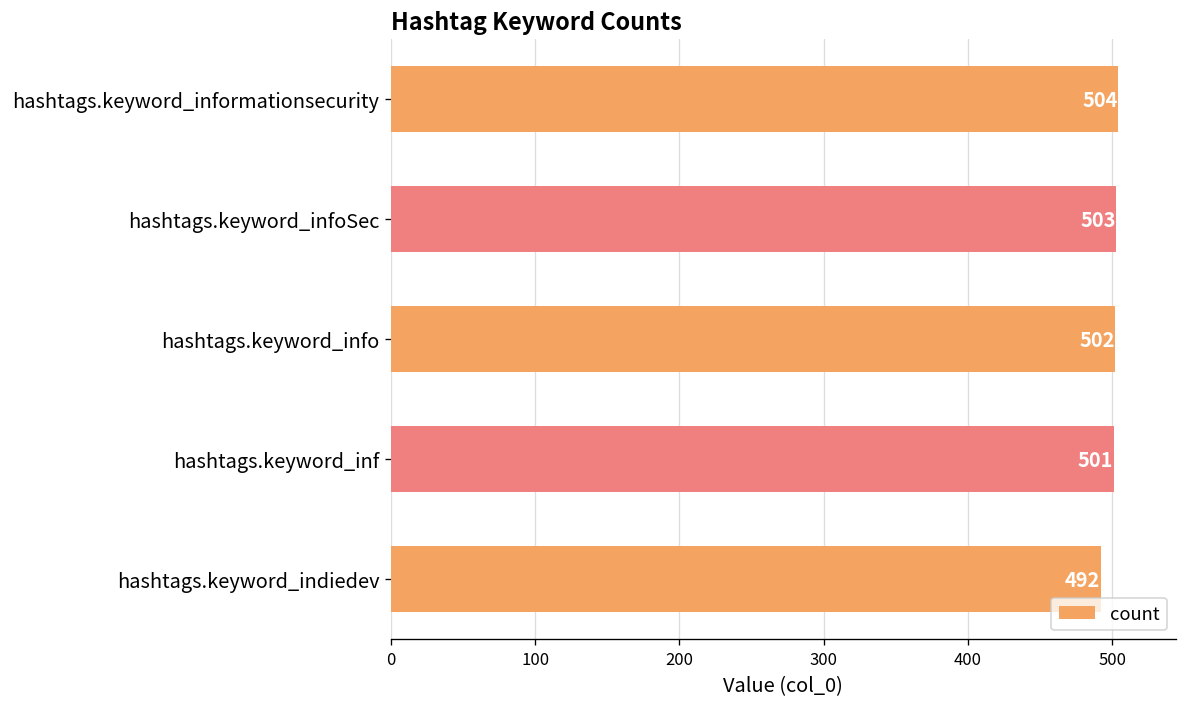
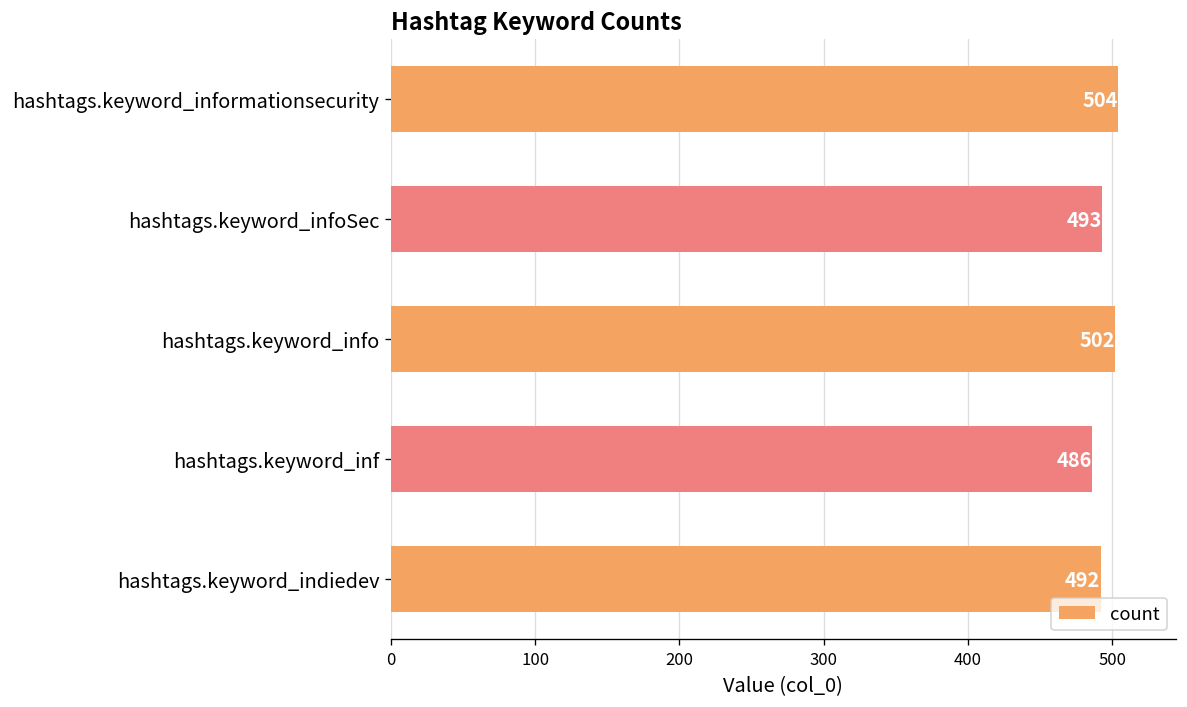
hashtags.keyword_infoSec: 503 -> 493
hashtags.keyword_inf: 501 -> 486
